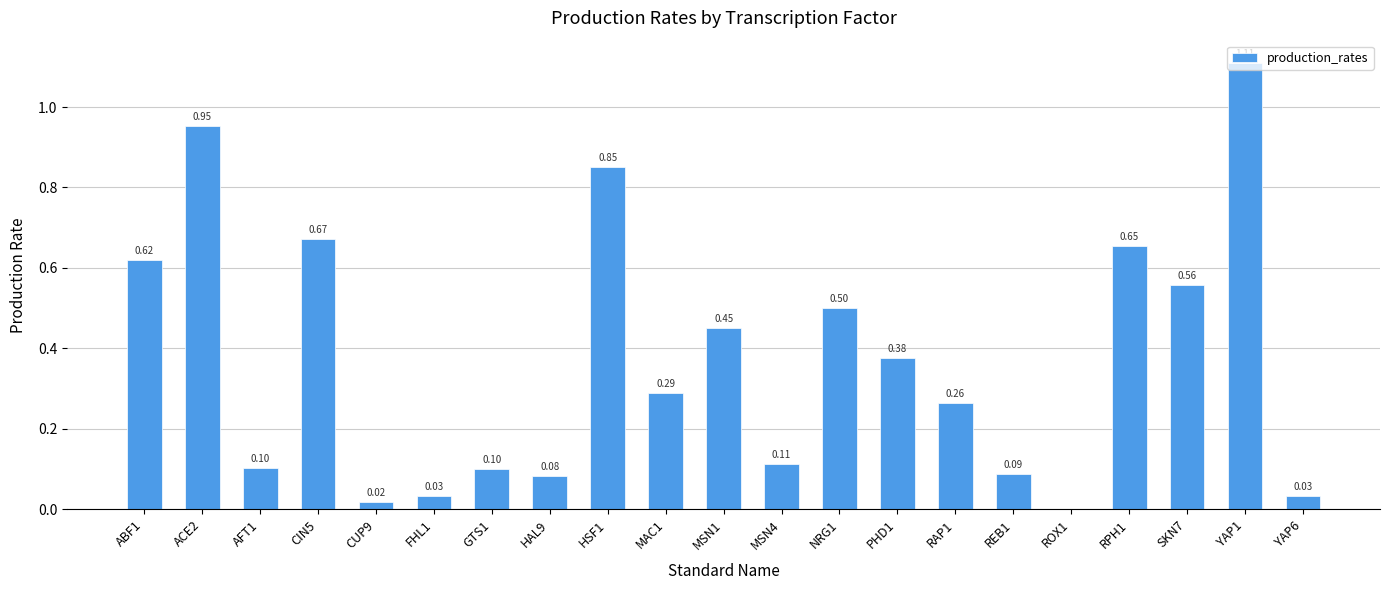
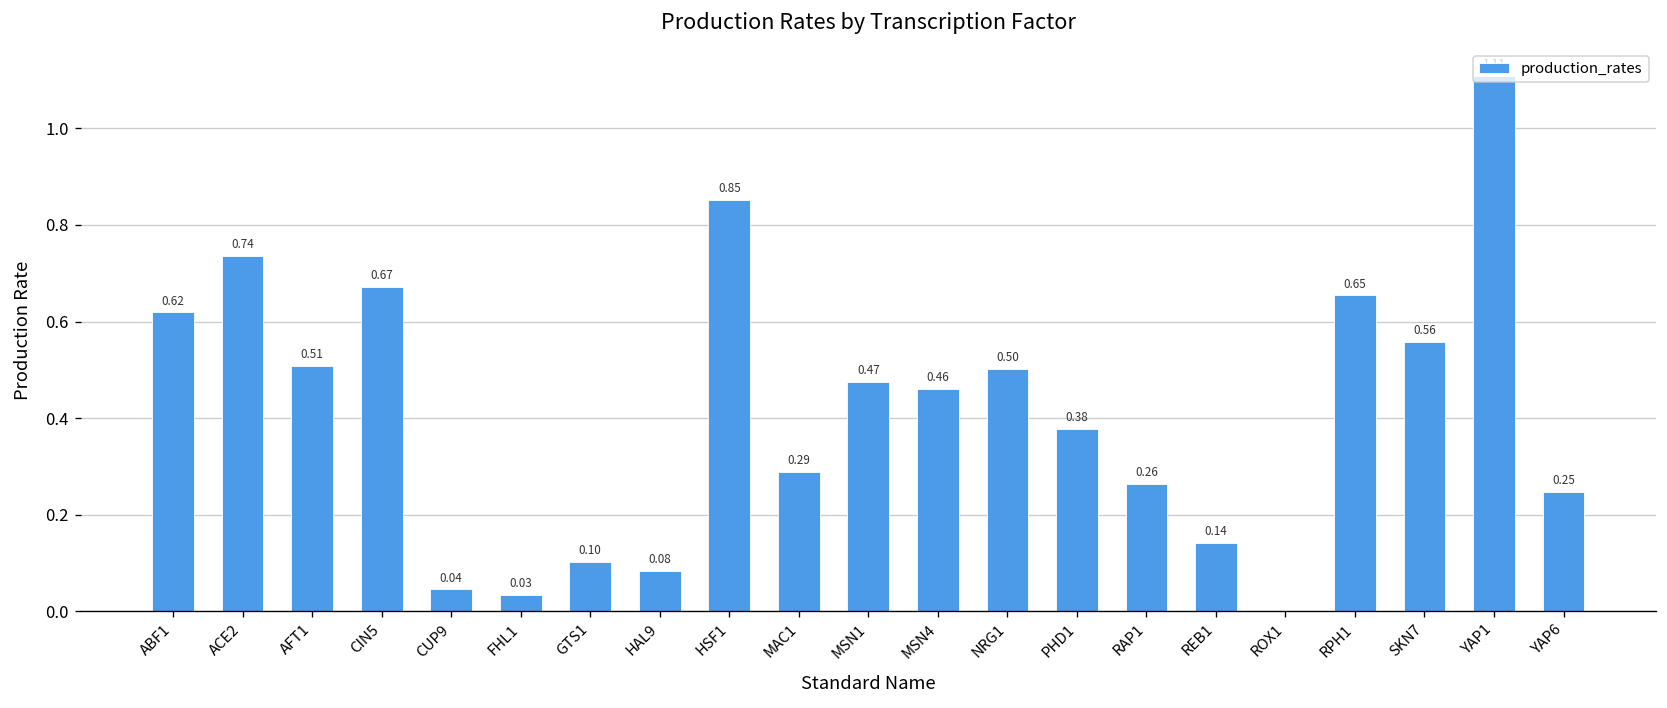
ACE2: 0.95 -> 0.74
AFT1: 0.10 -> 0.51
CUP9: 0.02 -> 0.04
MSN1: 0.45 -> 0.47
MSN4: 0.11 -> 0.46
REB1: 0.09 -> 0.14
YAP6: 0.03 -> 0.25
